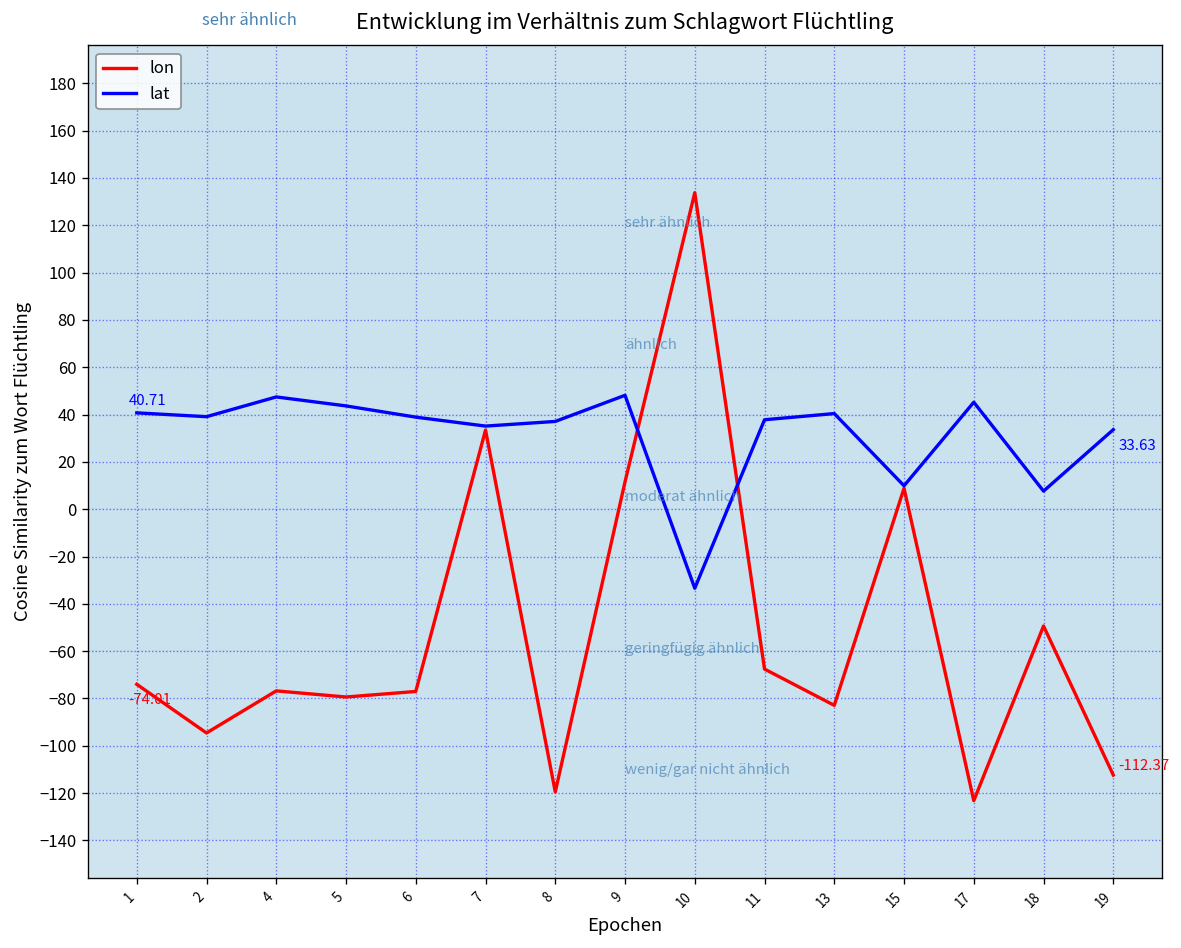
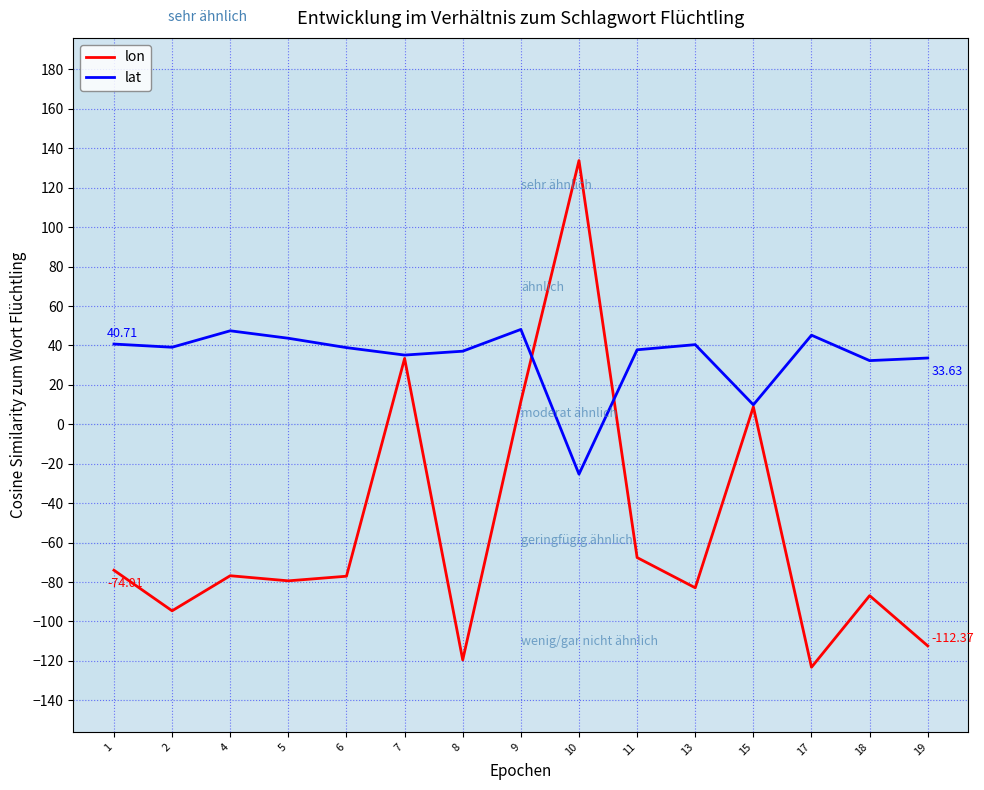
lat, 10: -33 -> -25
lon, 18: -49 -> -87
lat, 18: 8 -> 32
